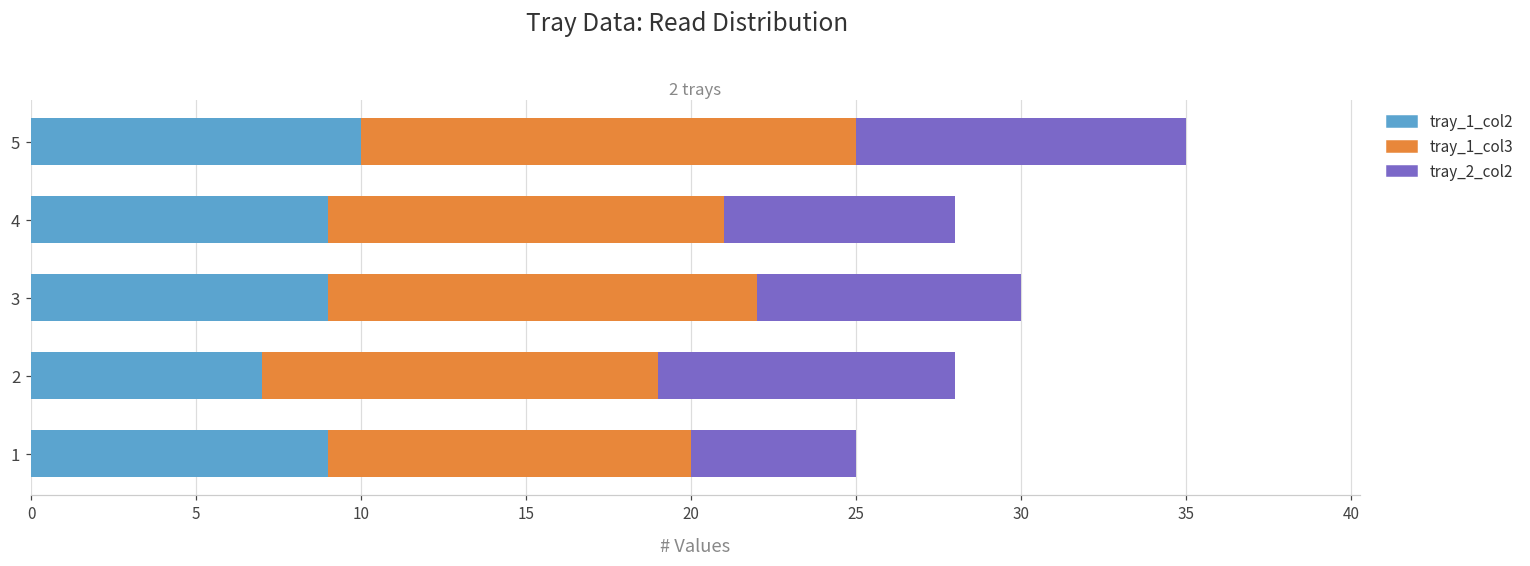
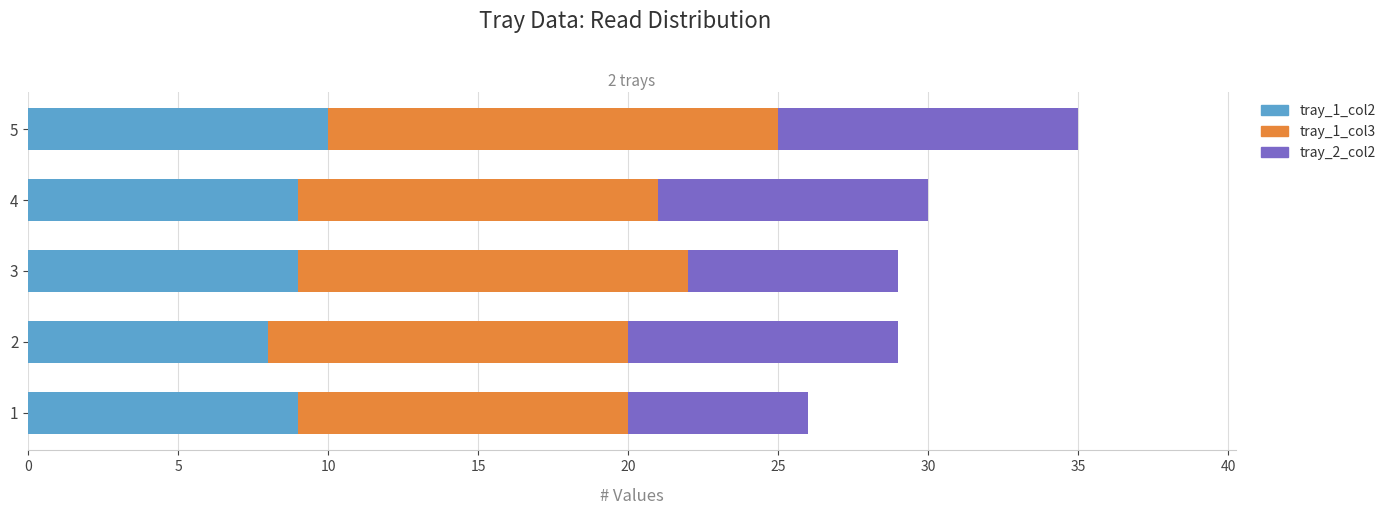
tray_2_col2, 4: 7 -> 9
tray_2_col2, 3: 8 -> 7
tray_1_col2, 2: 7 -> 8
tray_2_col2, 1: 5 -> 6
